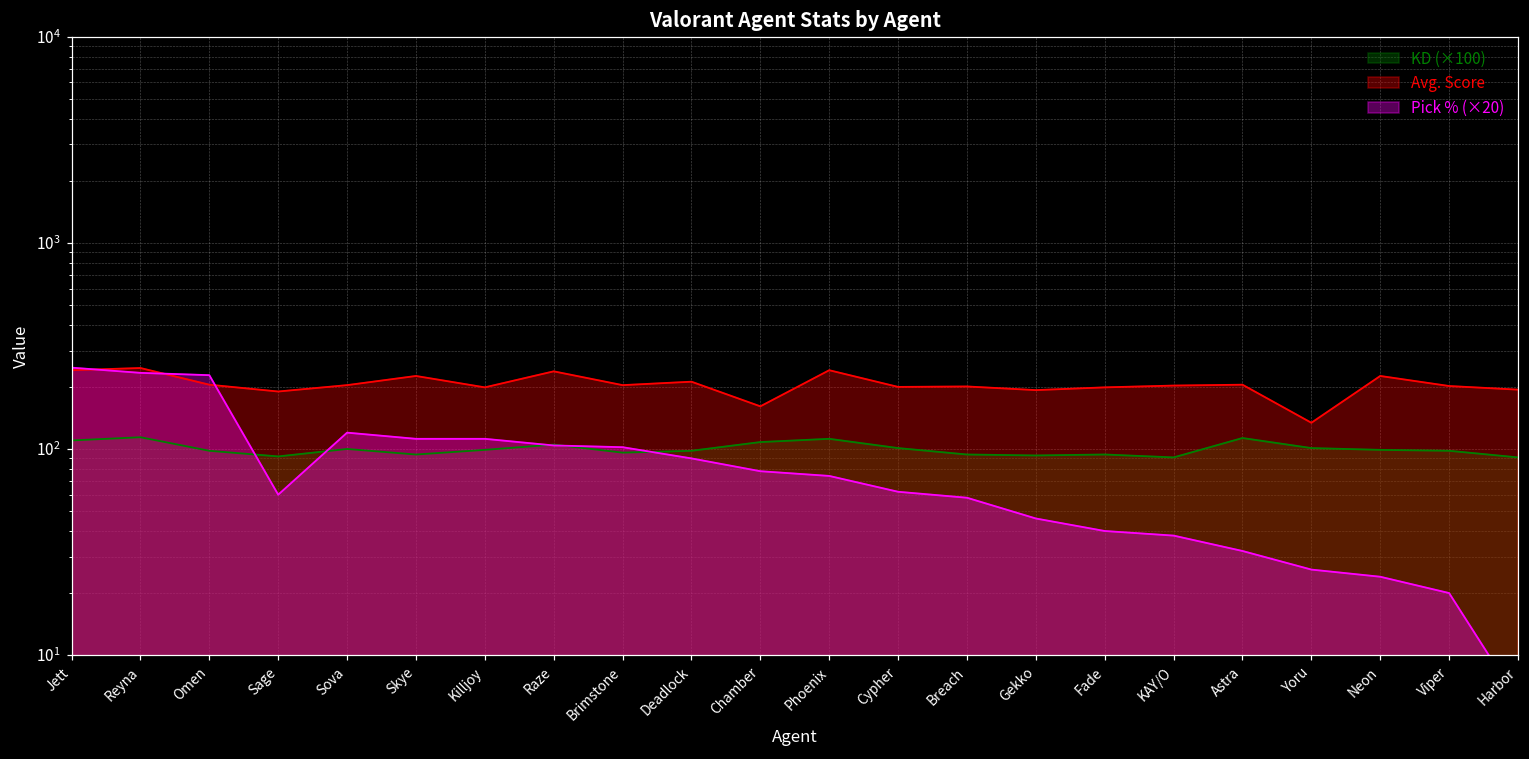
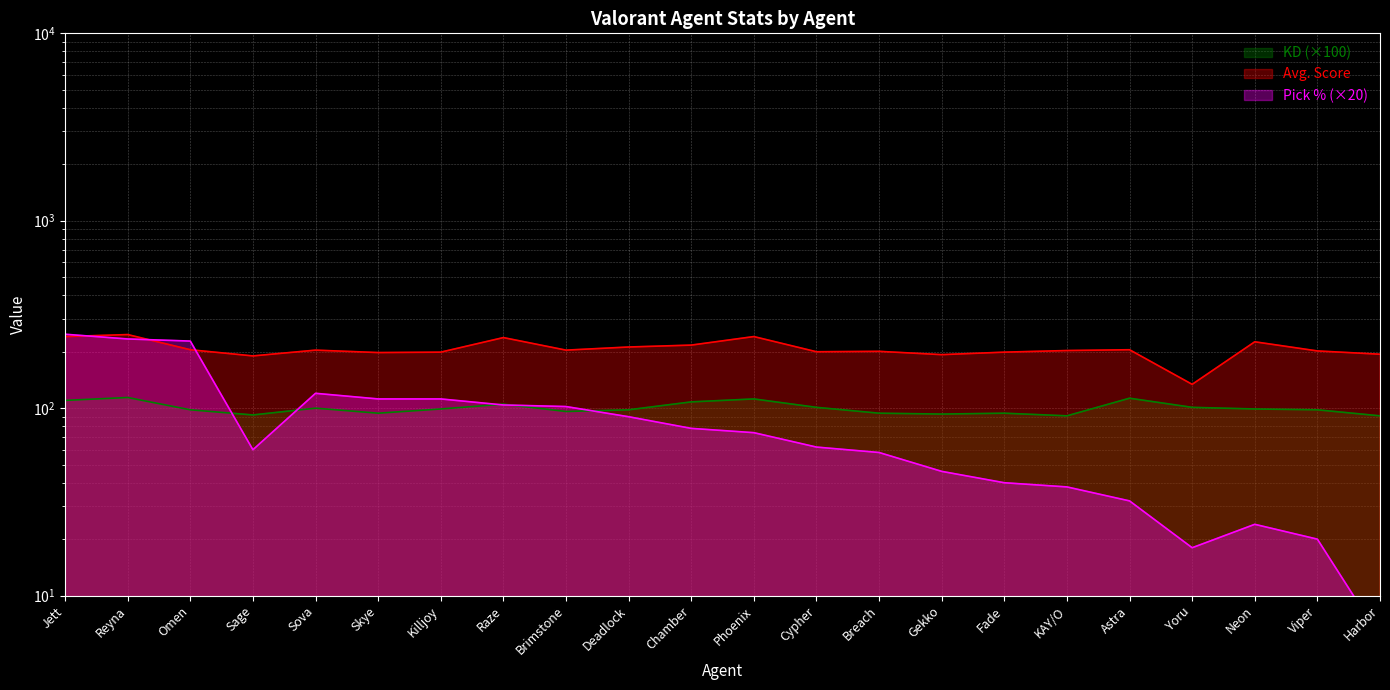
Avg. Score, Skye: 230 -> 200
Avg. Score, Chamber: 160 -> 220
Pick % (×20), Yoru: 26 -> 18
